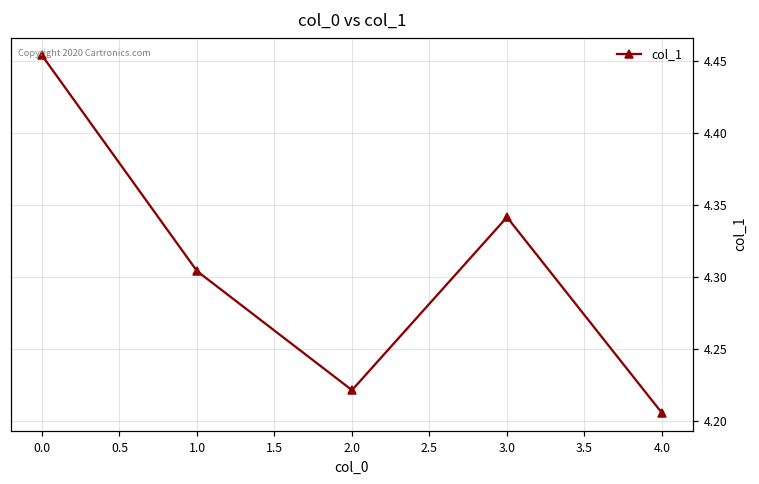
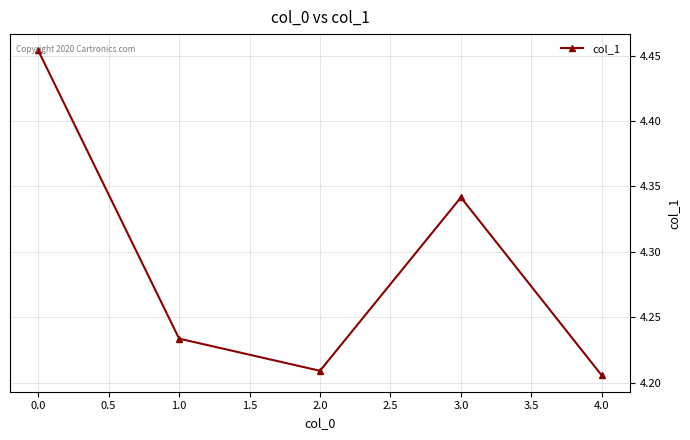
1.0: 4.304 -> 4.234
2.0: 4.221 -> 4.209
